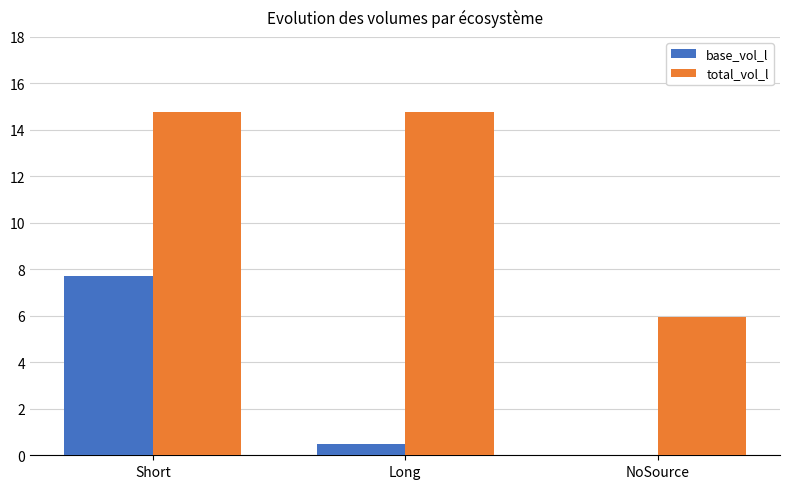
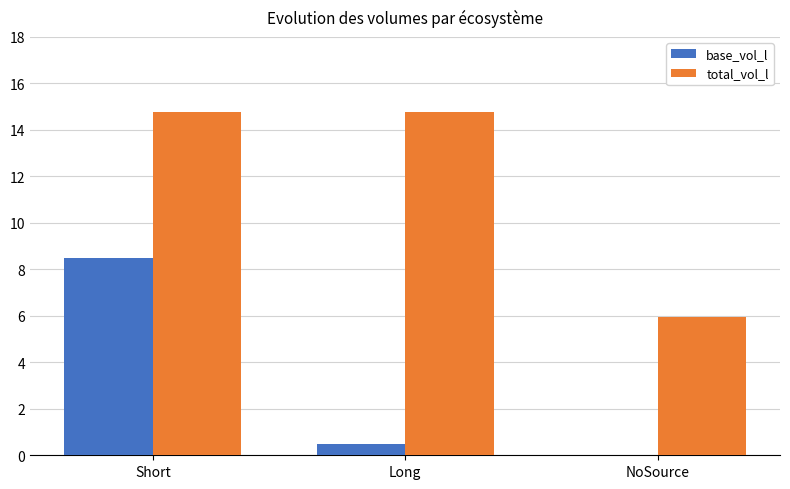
base_vol_l, Short: 7.7 -> 8.5
